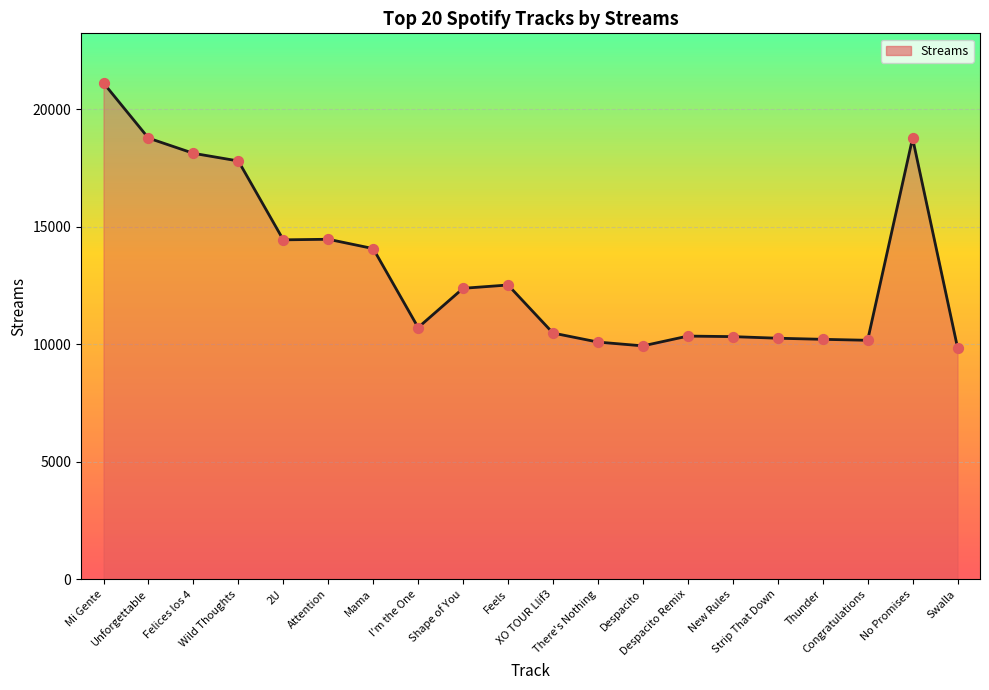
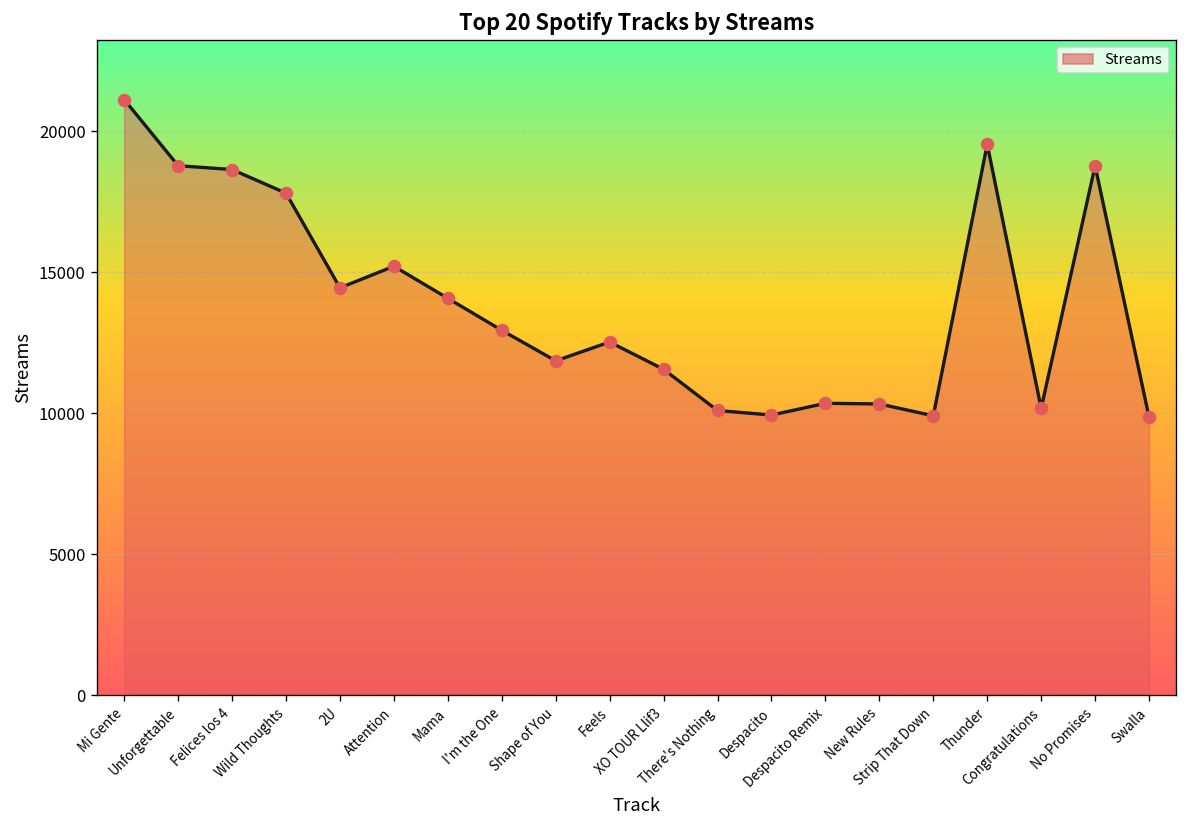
Felices los 4: 18100 -> 18600
Attention: 14500 -> 15200
I'm the One: 10700 -> 12900
Shape of You: 12400 -> 11900
XO TOUR Llif3: 10500 -> 11600
Strip That Down: 10300 -> 9900
Thunder: 10200 -> 19500
